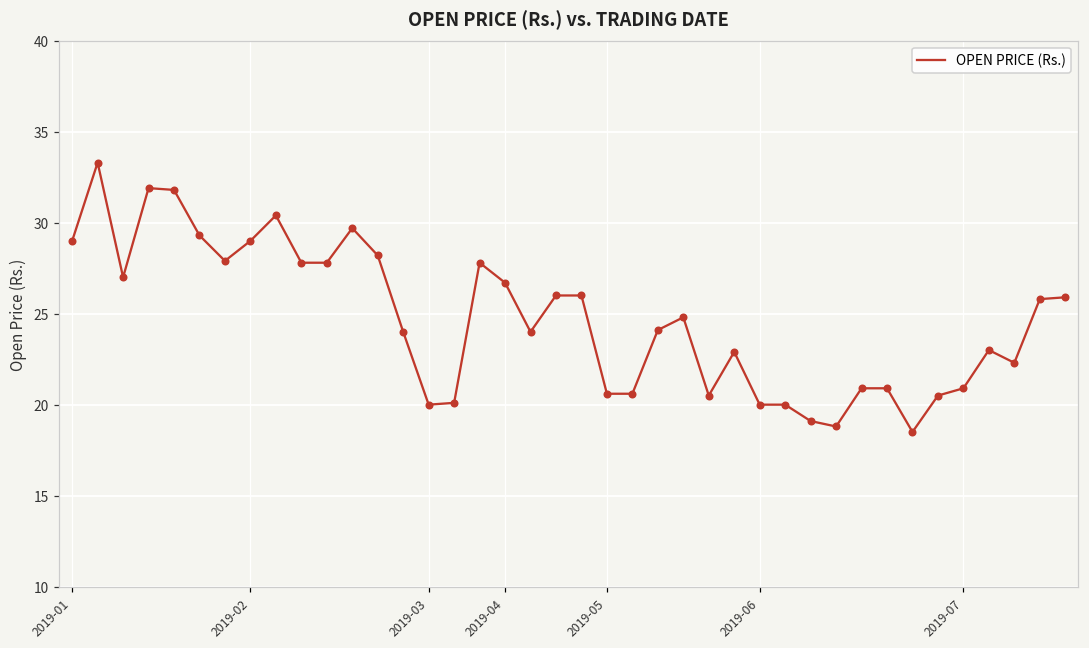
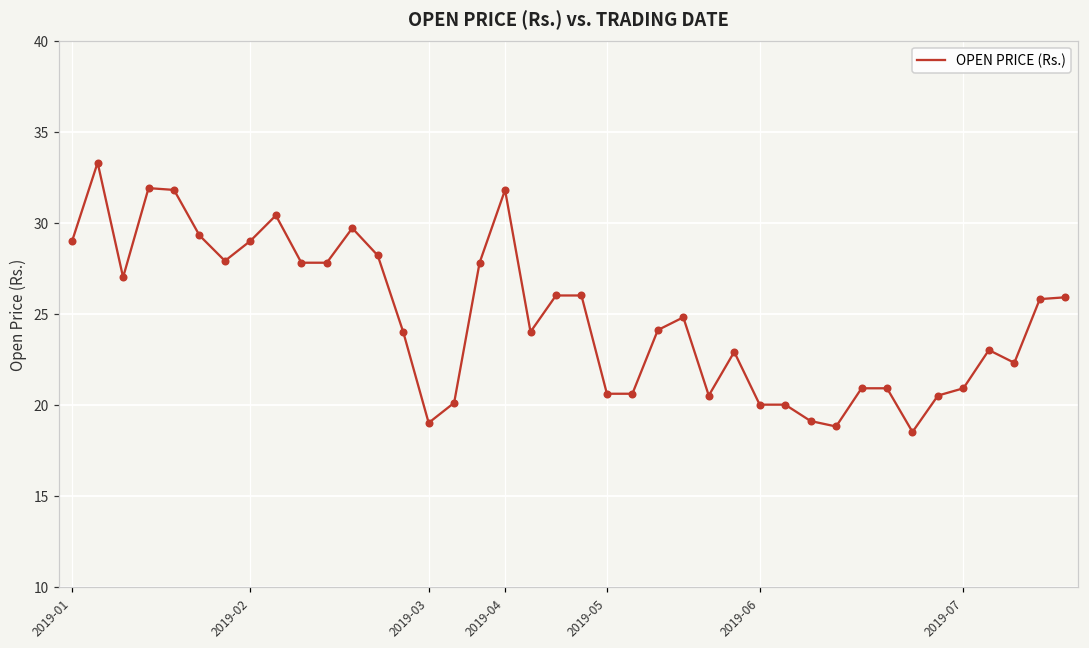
2019-03: 20 -> 19
2019-04: 26.7 -> 31.8
